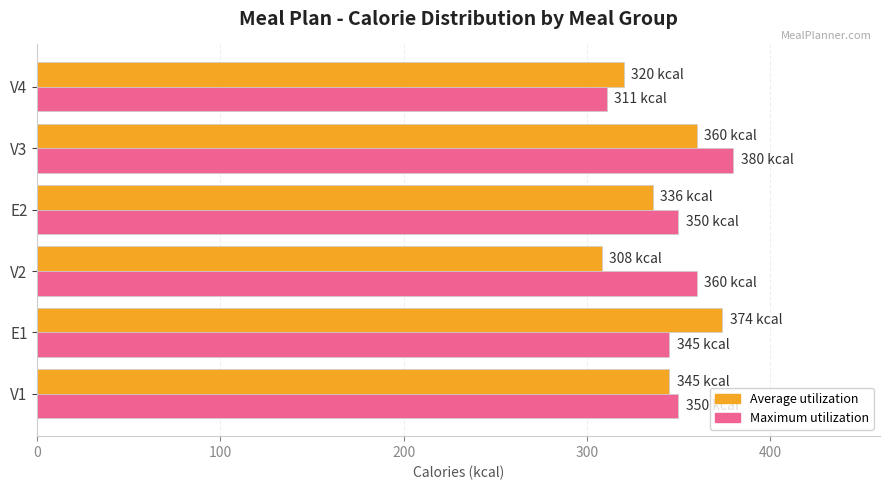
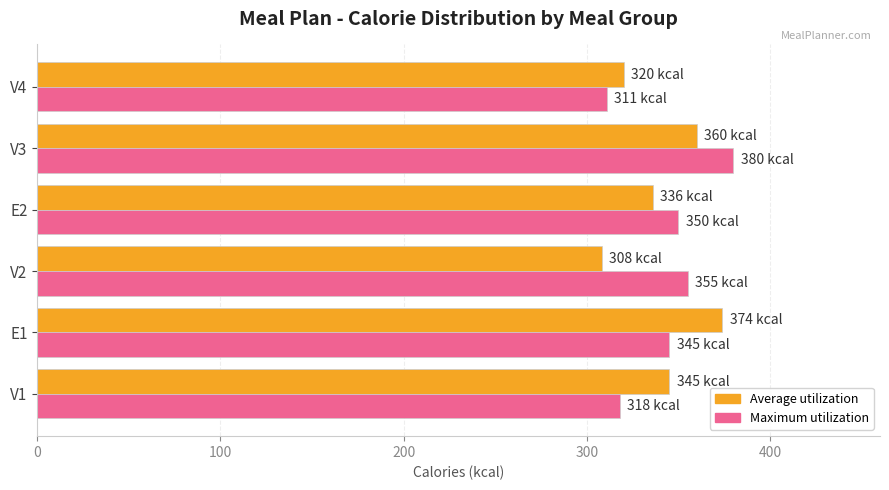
Maximum utilization, V2: 360 -> 355
Maximum utilization, V1: 350 -> 318
